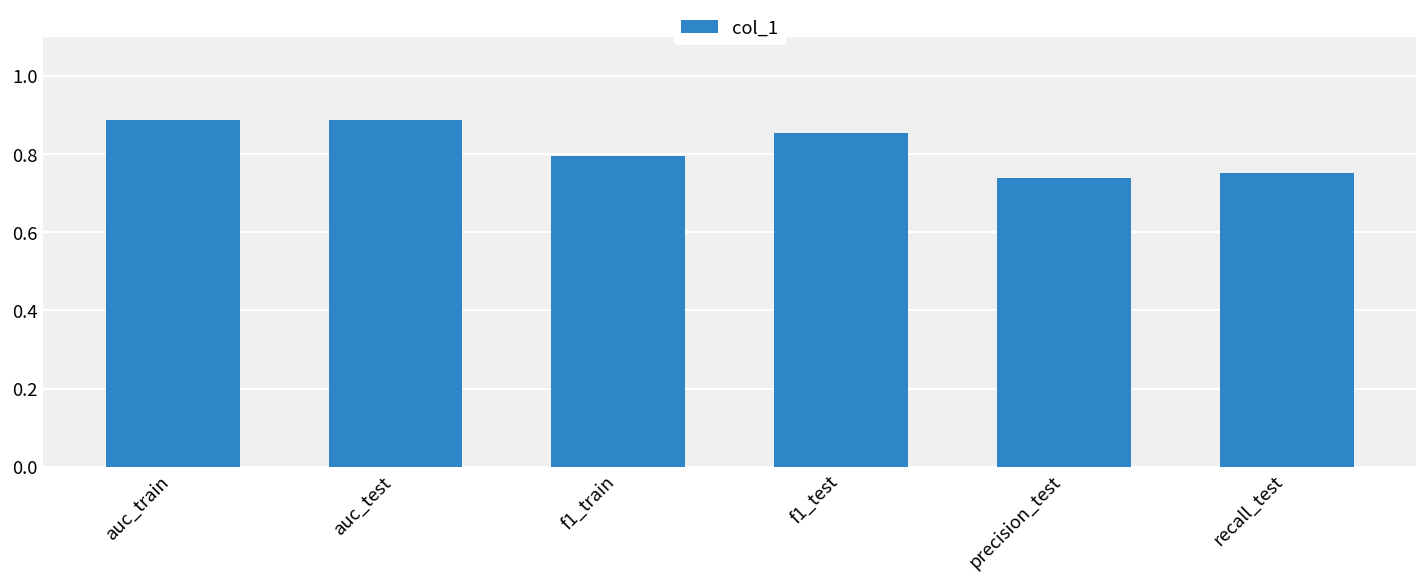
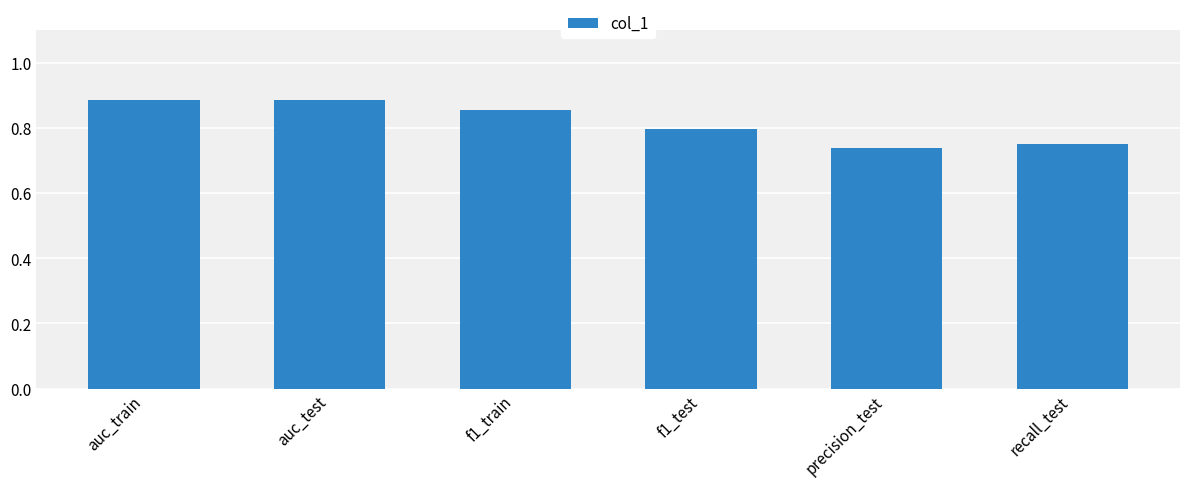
f1_train: 0.79 -> 0.86
f1_test: 0.85 -> 0.80
